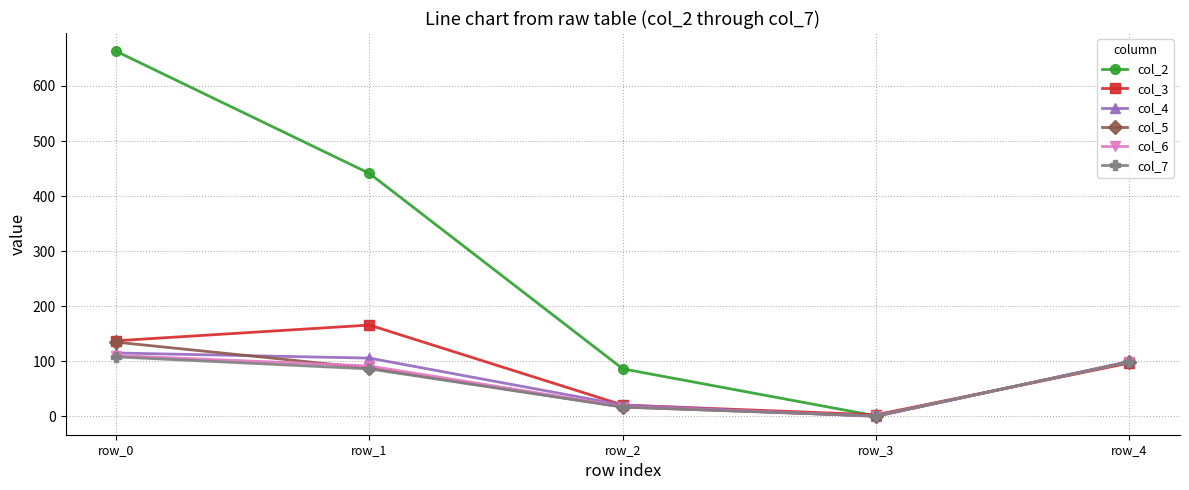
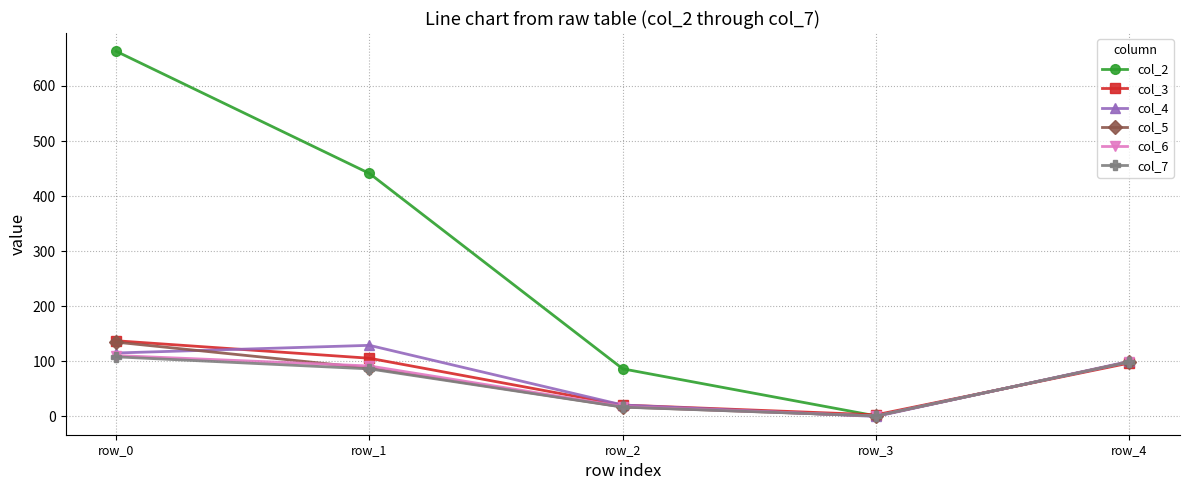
col_3, row_1: 170 -> 110
col_4, row_1: 110 -> 130
